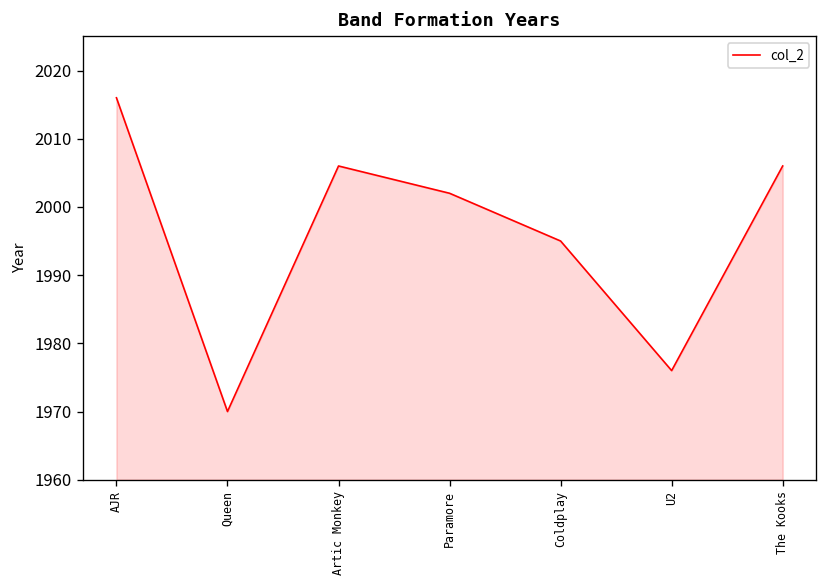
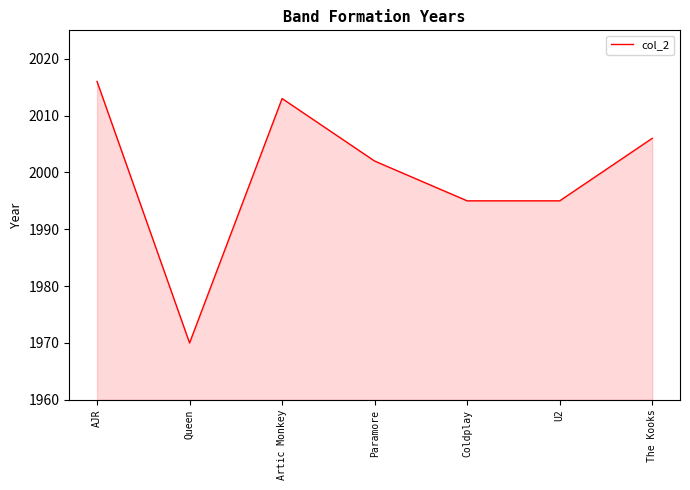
Artic Monkey: 2006 -> 2013
U2: 1976 -> 1995
